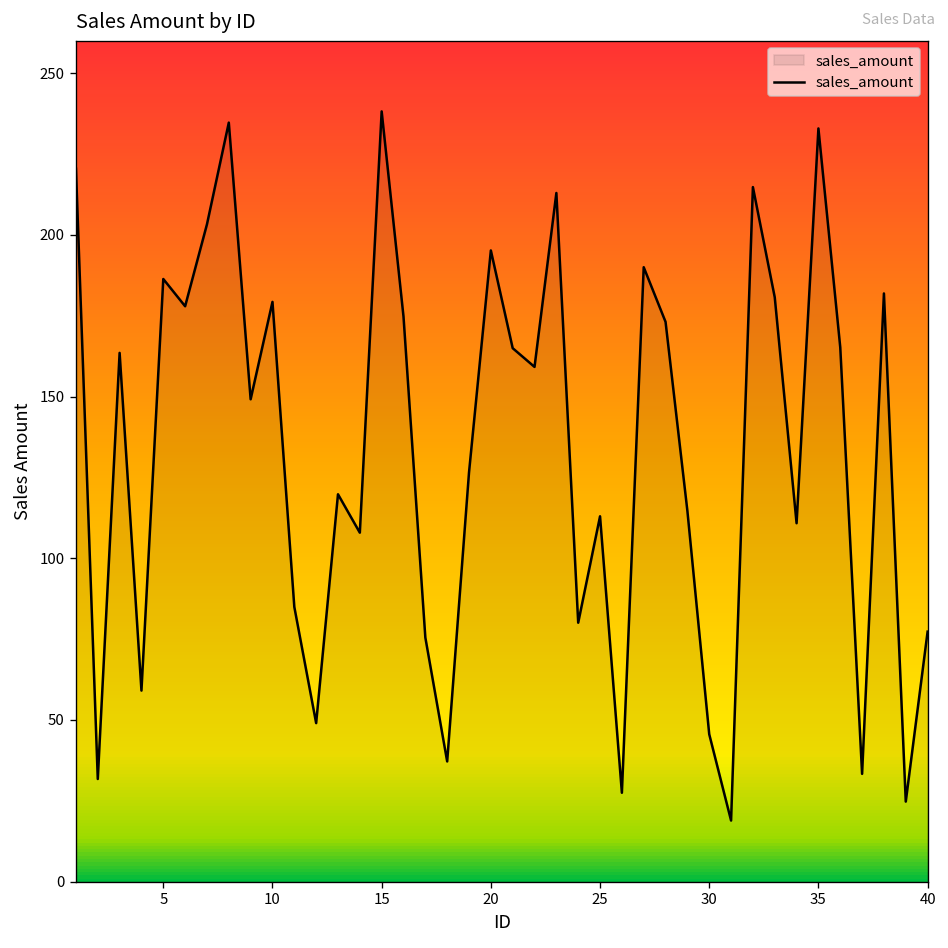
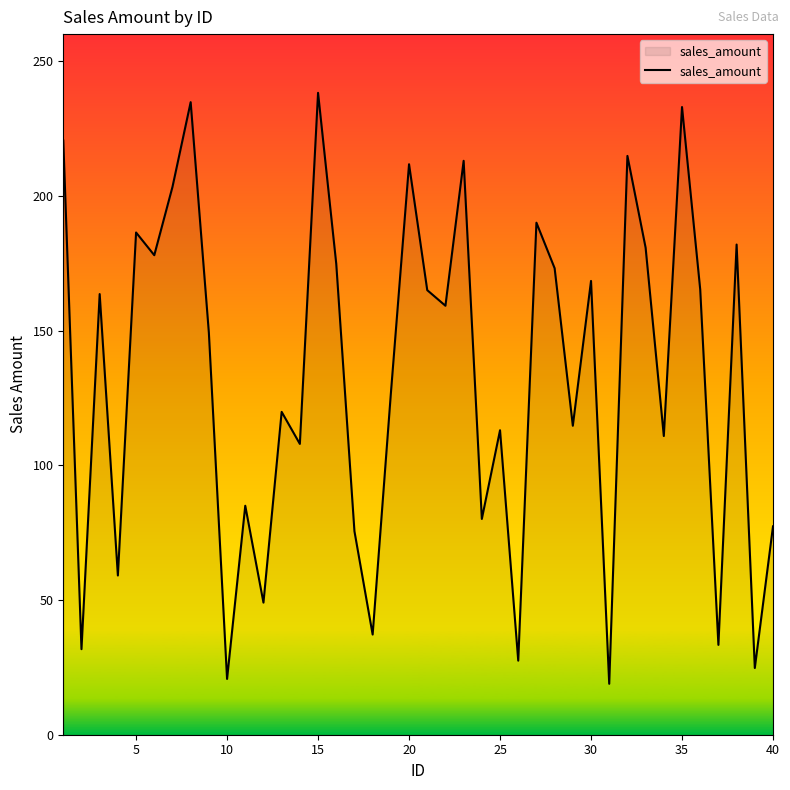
10: 179 -> 21
20: 195 -> 212
30: 46 -> 168
